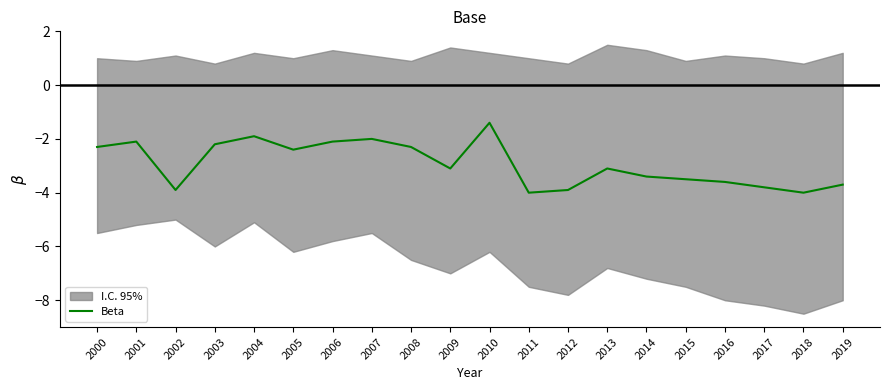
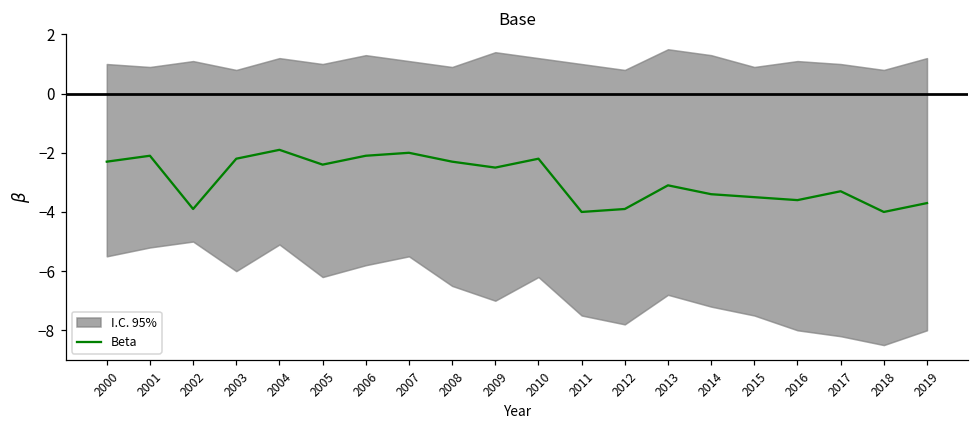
Beta, 2009: -3.1 -> -2.5
Beta, 2010: -1.4 -> -2.2
Beta, 2017: -3.8 -> -3.3
